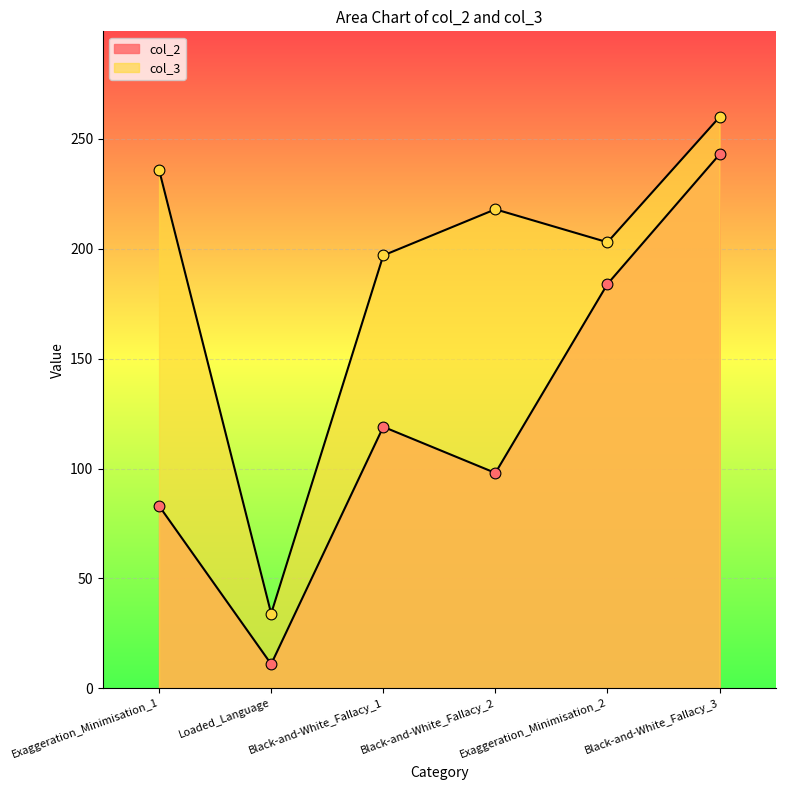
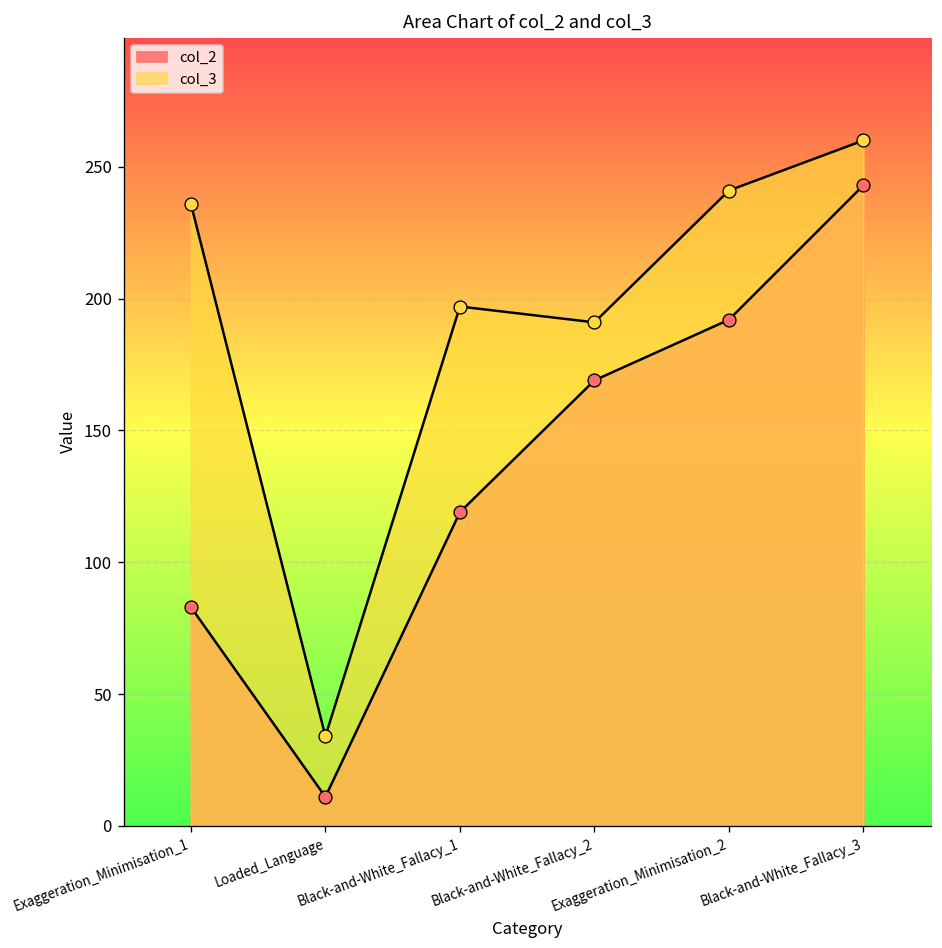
col_2, Black-and-White_Fallacy_2: 98 -> 169
col_3, Black-and-White_Fallacy_2: 218 -> 191
col_2, Exaggeration_Minimisation_2: 184 -> 192
col_3, Exaggeration_Minimisation_2: 203 -> 241
